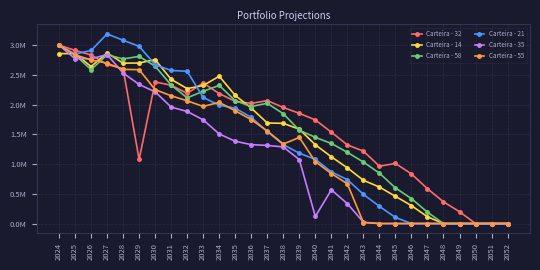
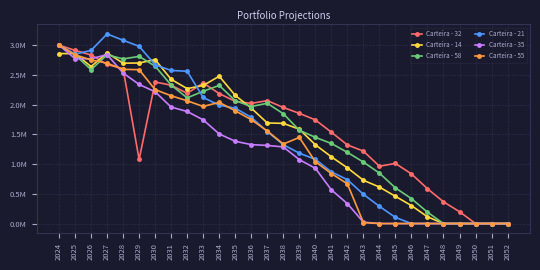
Carteira - 35, 2040: 100000 -> 900000
